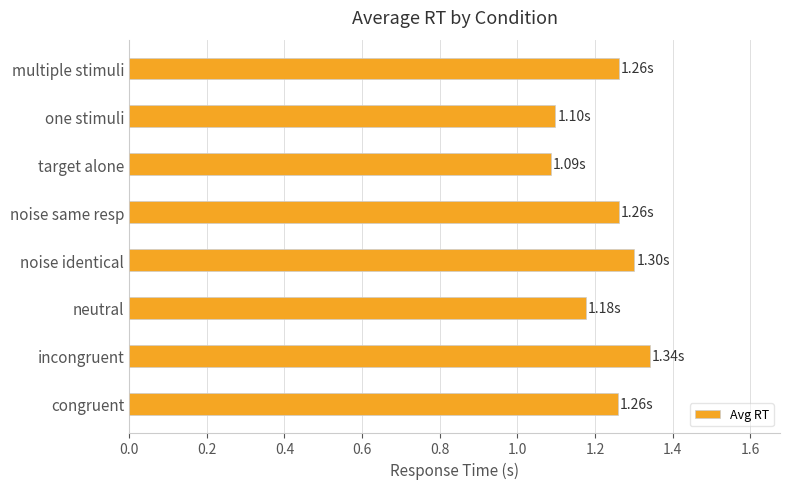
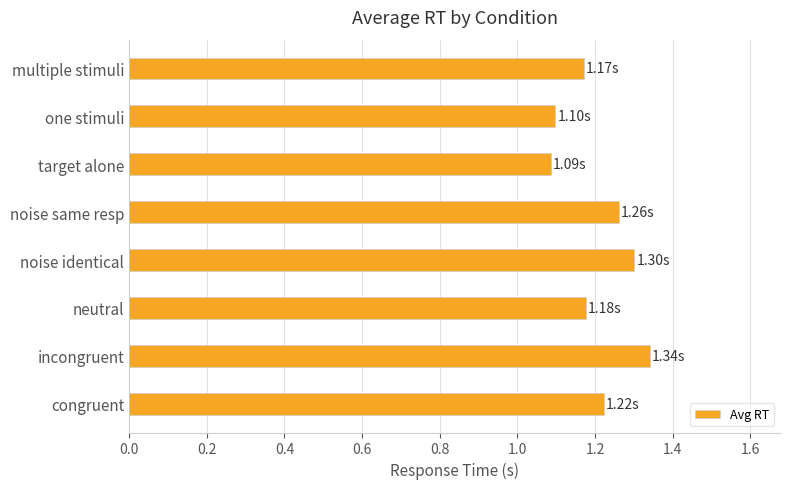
multiple stimuli: 1.26s -> 1.17s
congruent: 1.26s -> 1.22s
